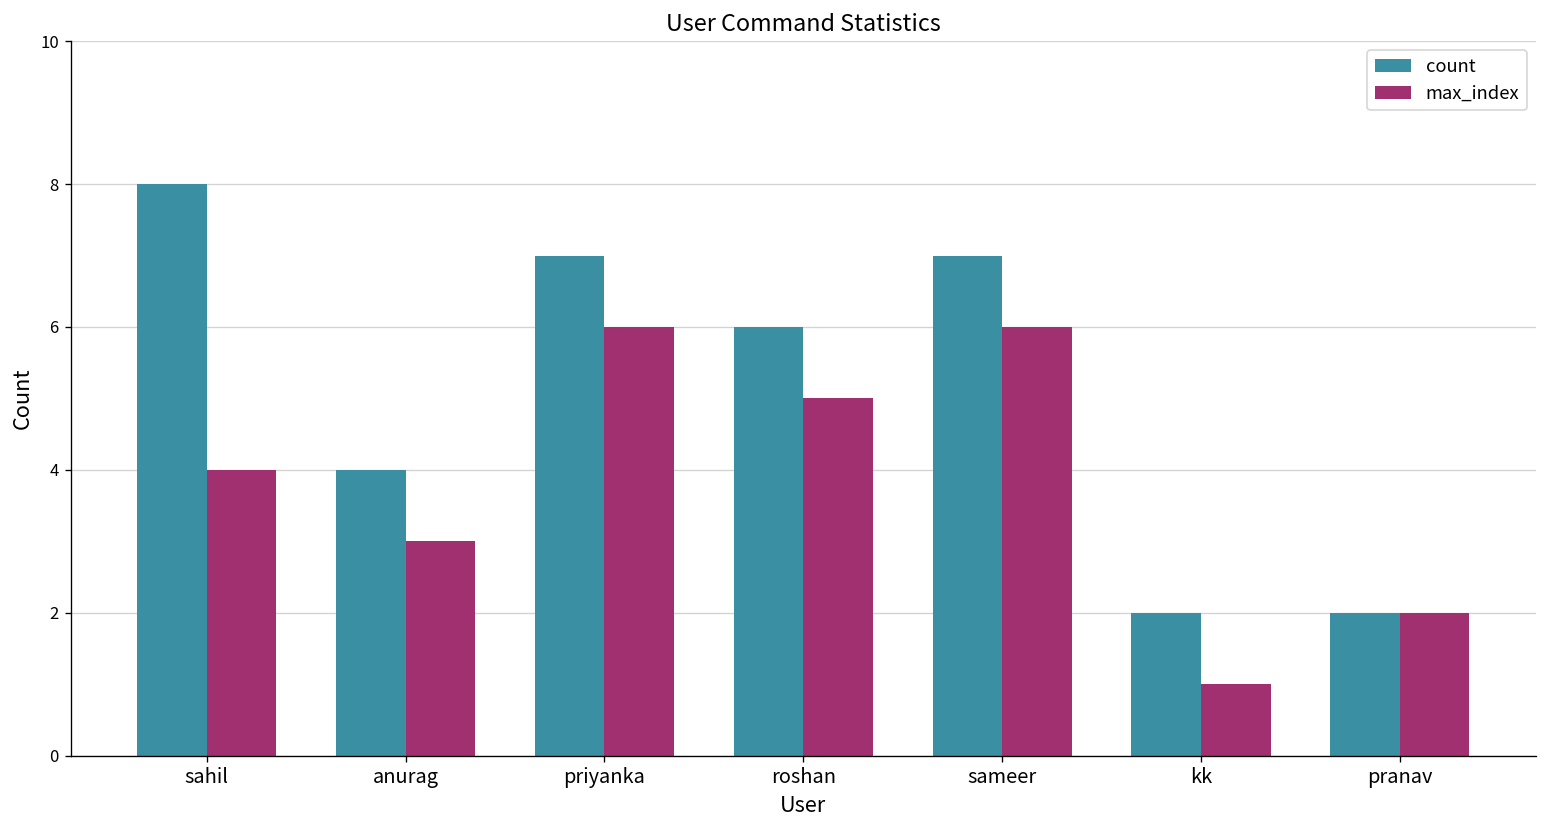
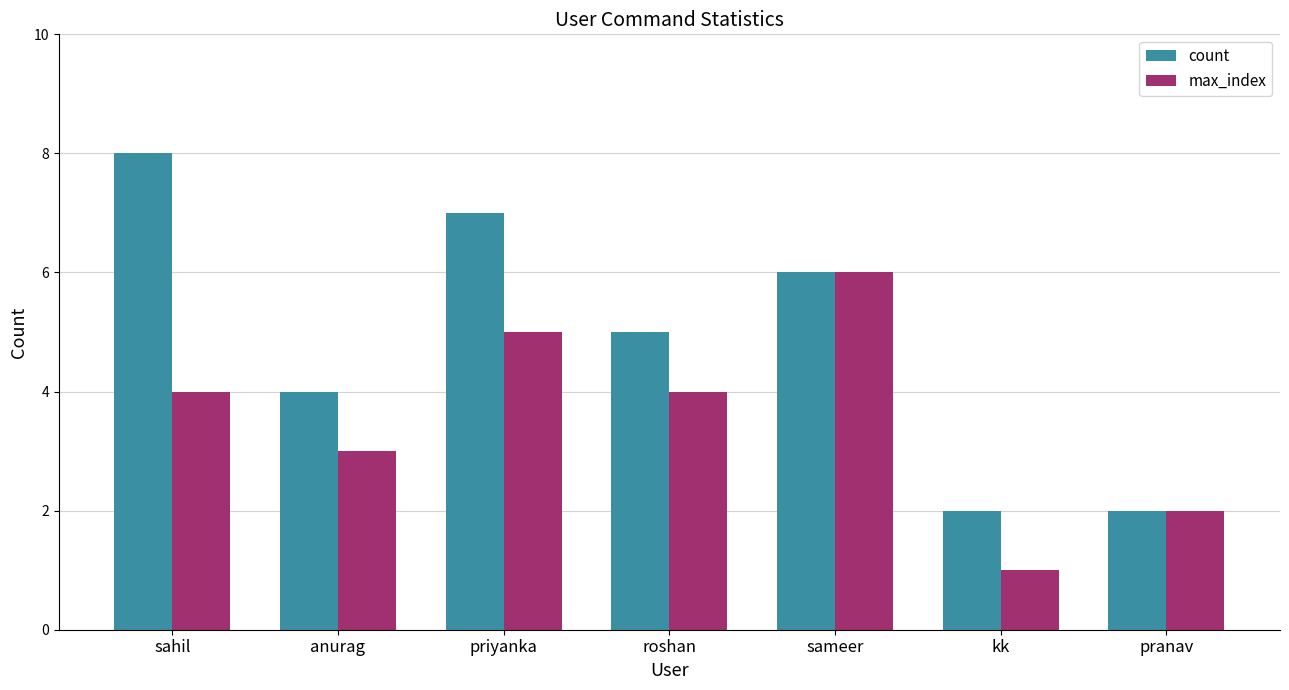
max_index, priyanka: 6 -> 5
count, roshan: 6 -> 5
max_index, roshan: 5 -> 4
count, sameer: 7 -> 6
